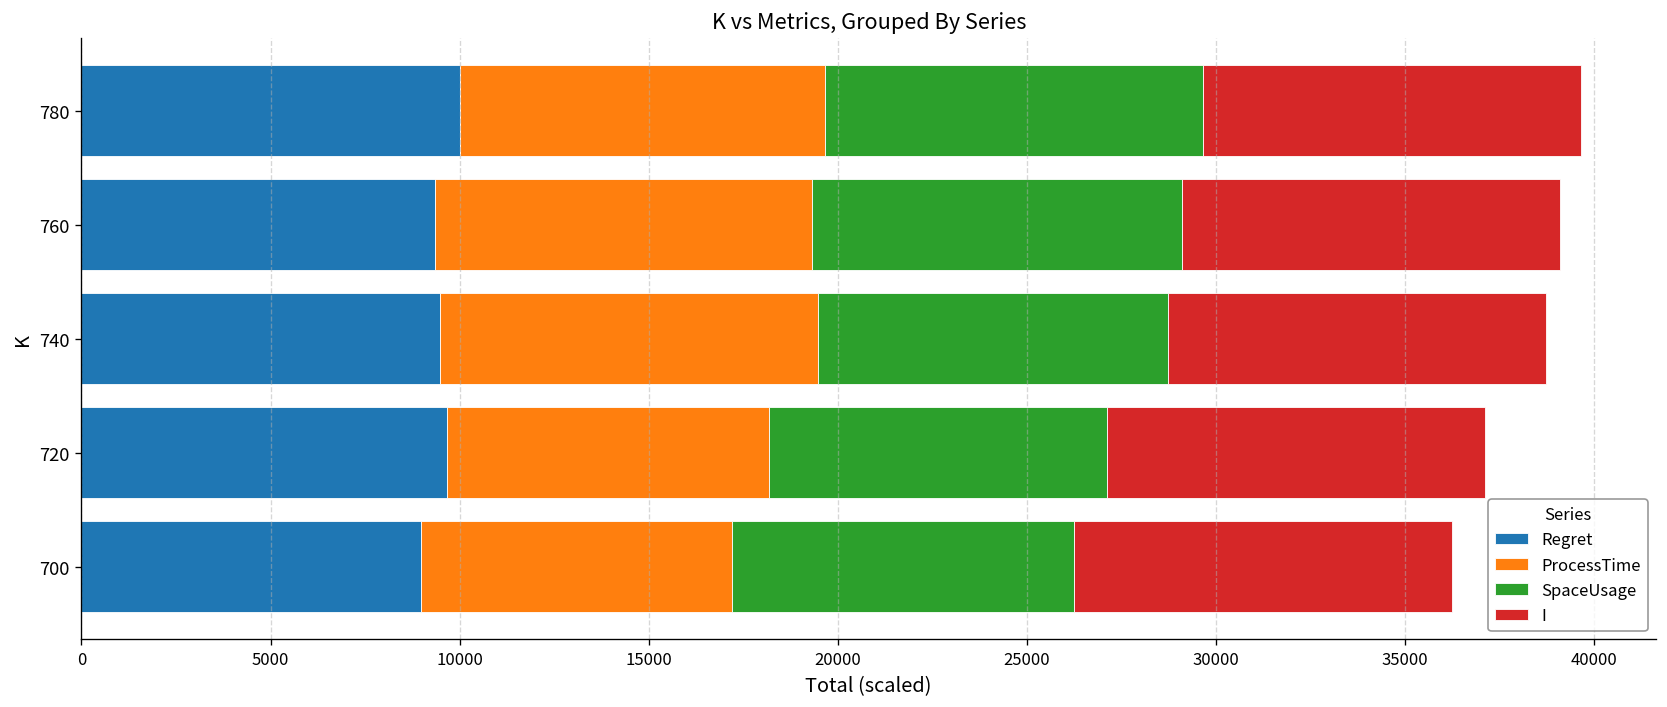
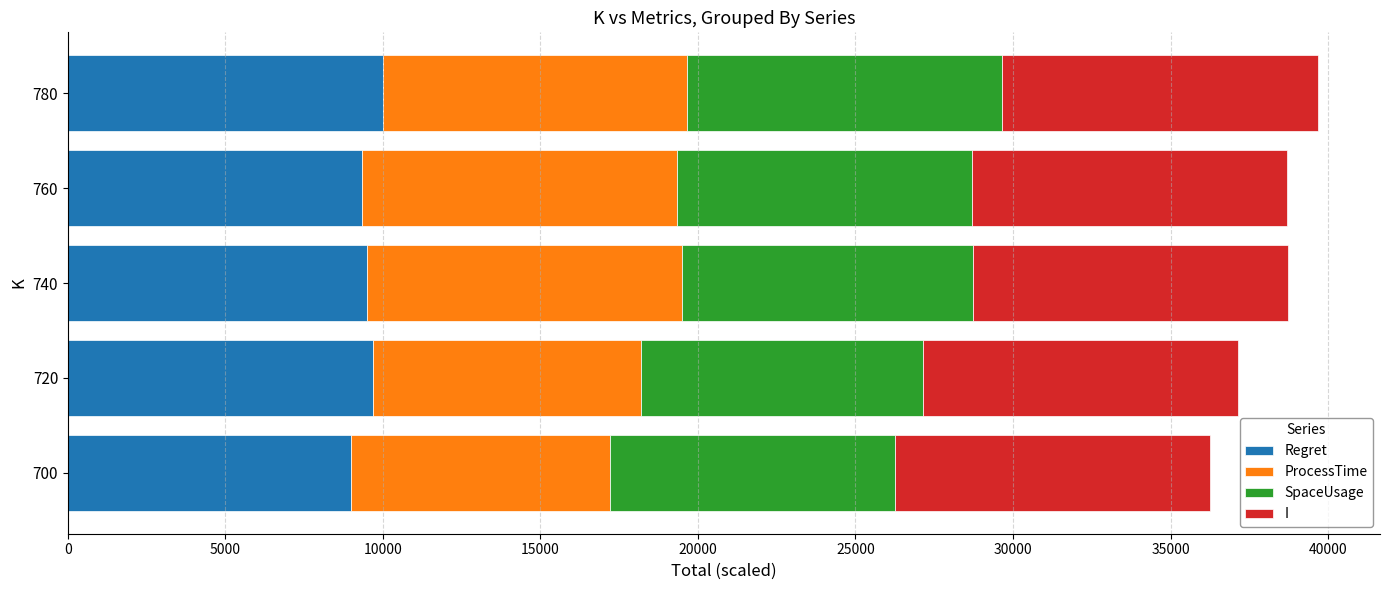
SpaceUsage, 760: 9800 -> 9400
